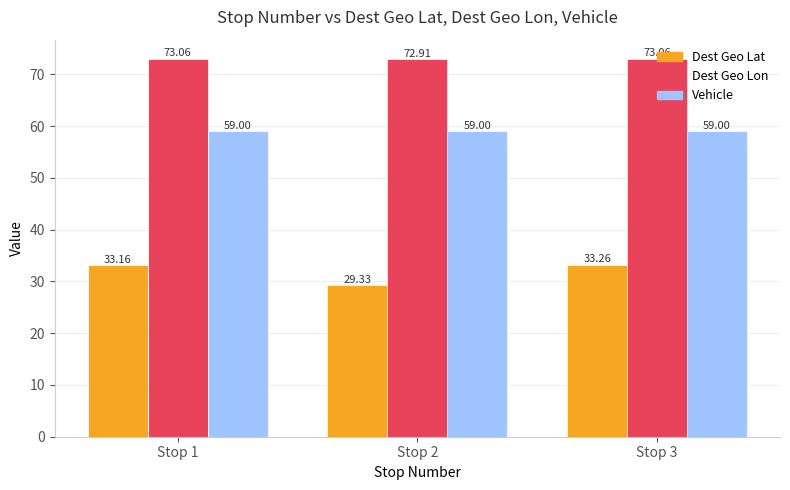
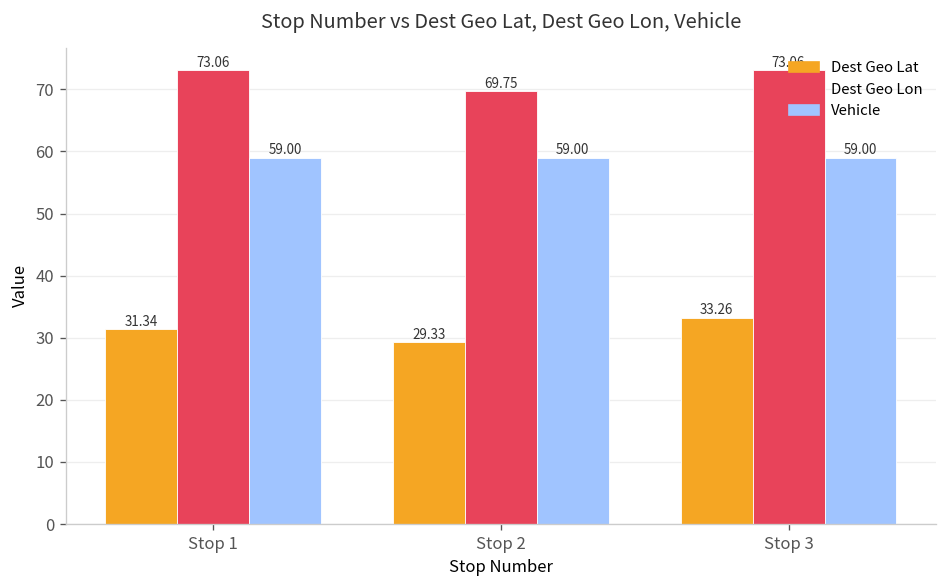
Dest Geo Lat, Stop 1: 33.16 -> 31.34
Dest Geo Lon, Stop 2: 72.91 -> 69.75
